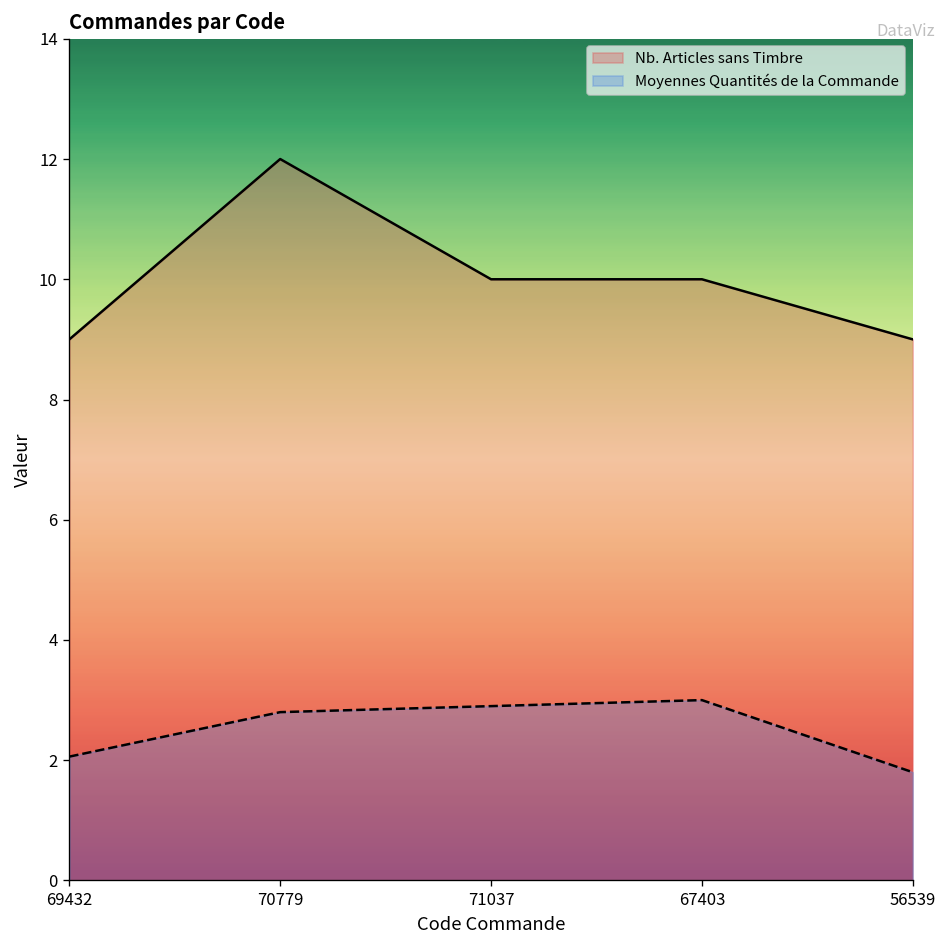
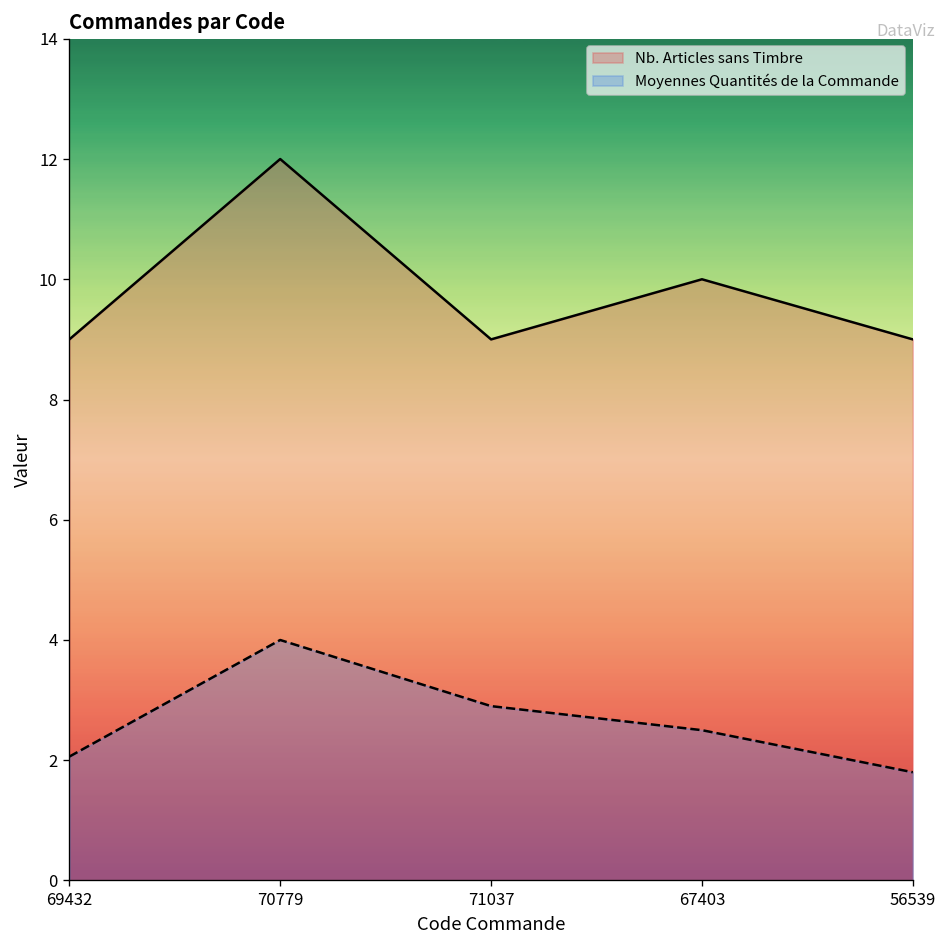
Moyennes Quantités de la Commande, 70779: 2.8 -> 4.0
Nb. Articles sans Timbre, 71037: 10 -> 9
Moyennes Quantités de la Commande, 67403: 3.0 -> 2.5
